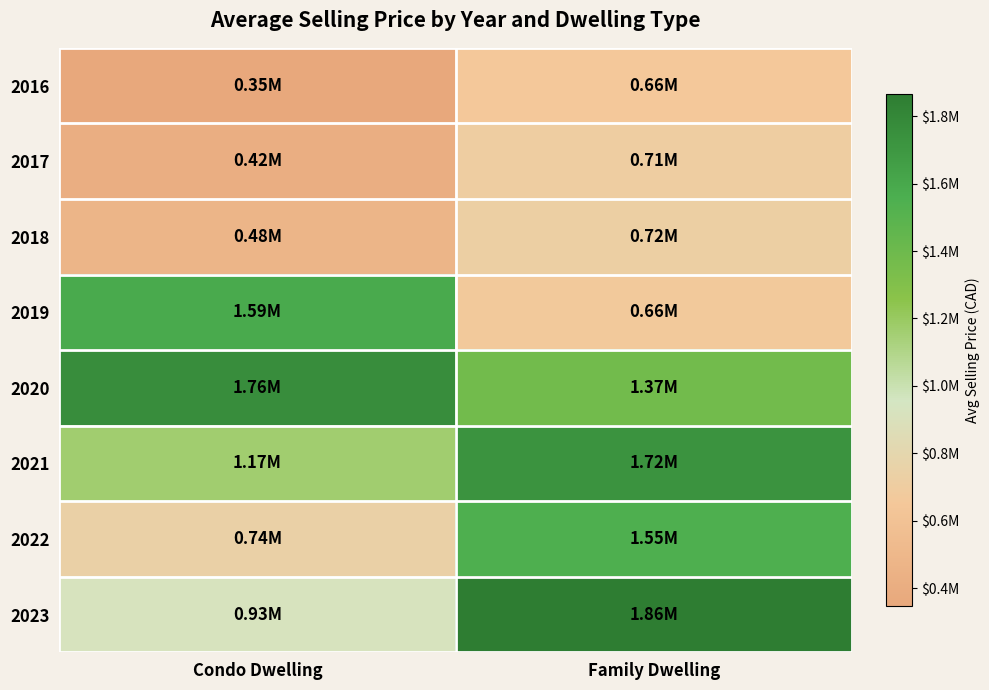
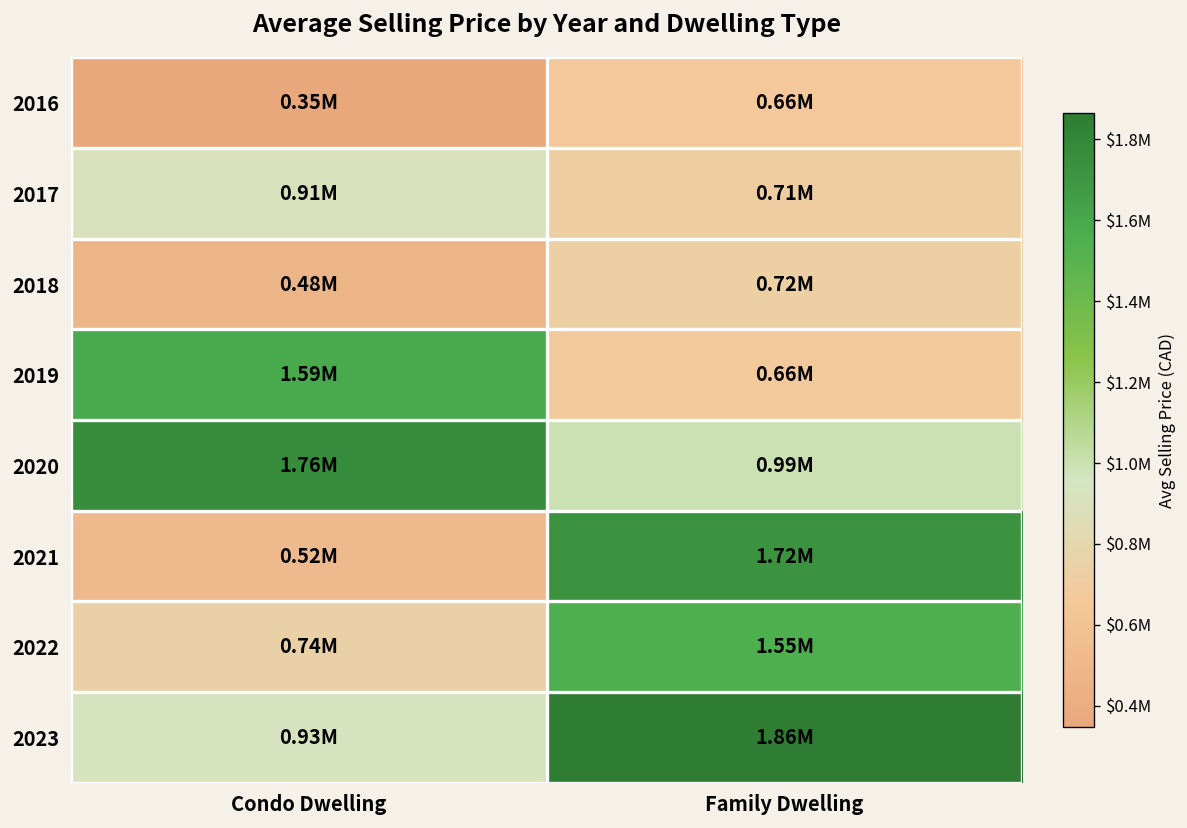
2017, Condo Dwelling: 0.42M -> 0.91M
2020, Family Dwelling: 1.37M -> 0.99M
2021, Condo Dwelling: 1.17M -> 0.52M
